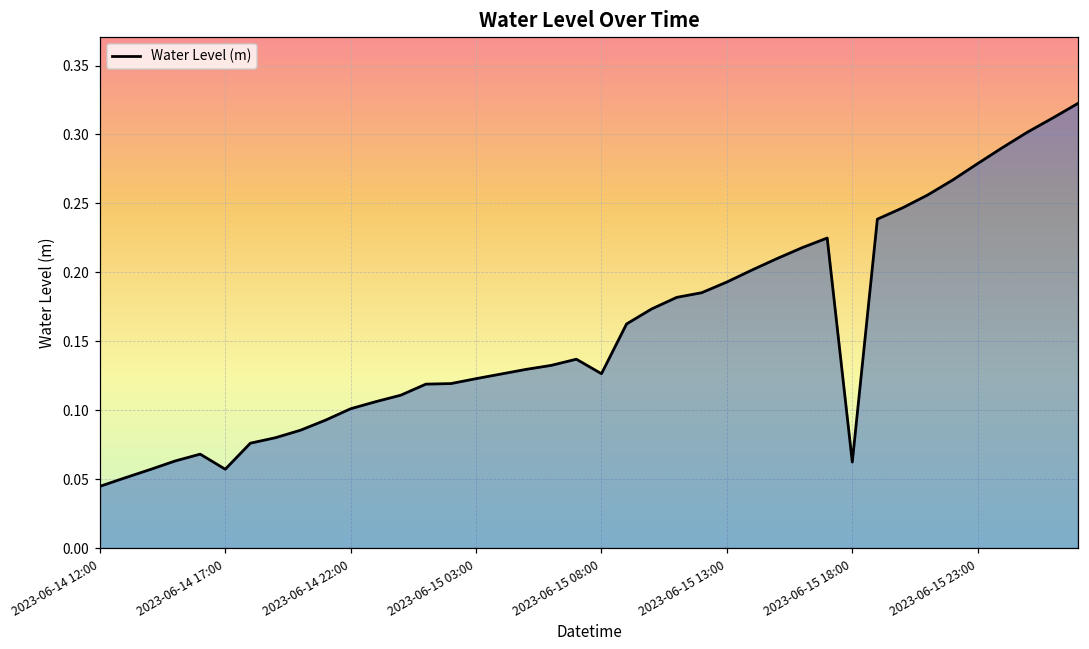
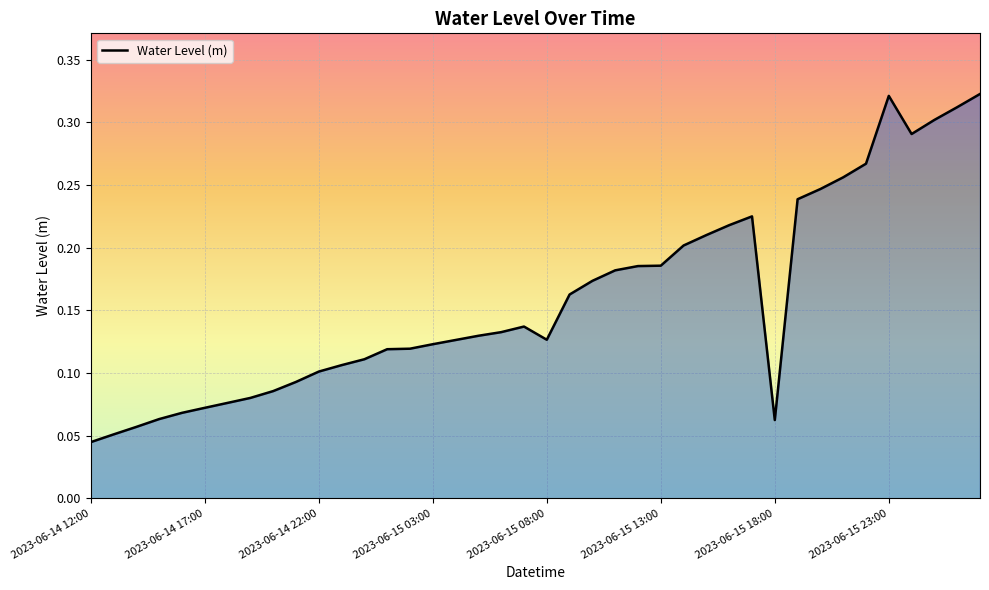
2023-06-14 17:00: 0.057 -> 0.072
2023-06-15 13:00: 0.193 -> 0.186
2023-06-15 23:00: 0.279 -> 0.321
